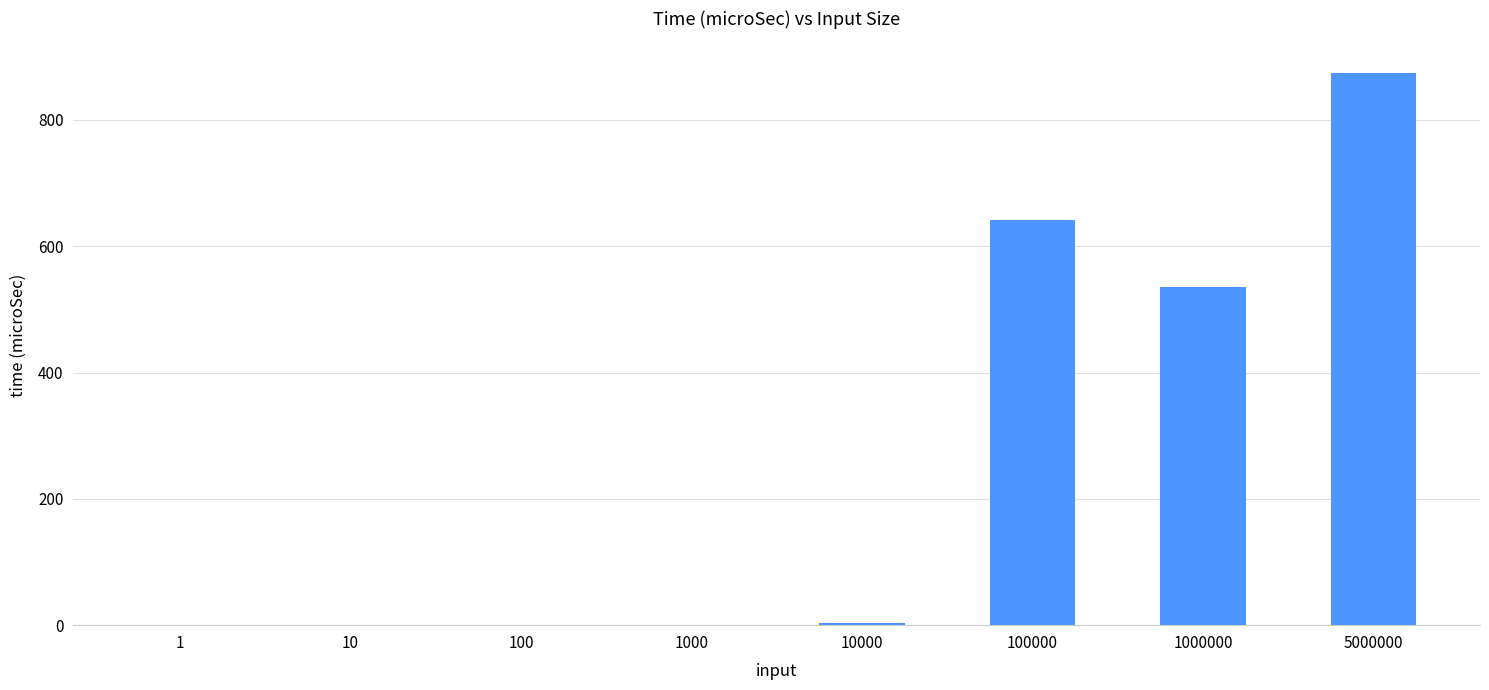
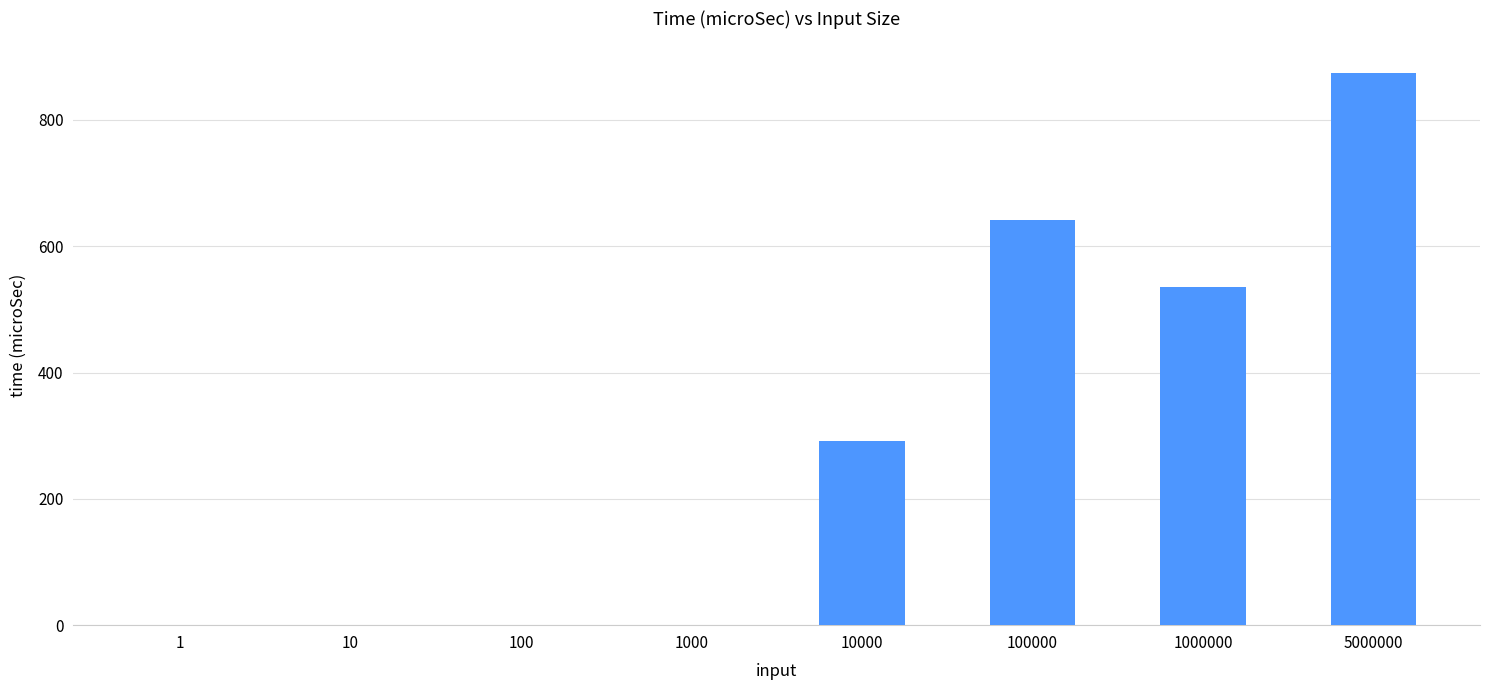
10000: 0 -> 290
